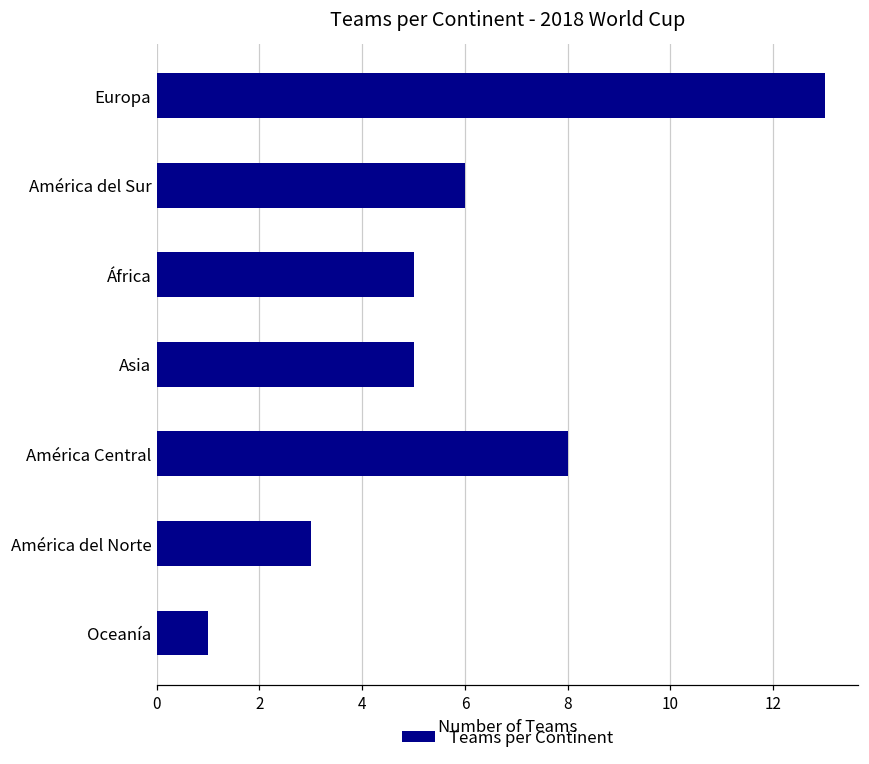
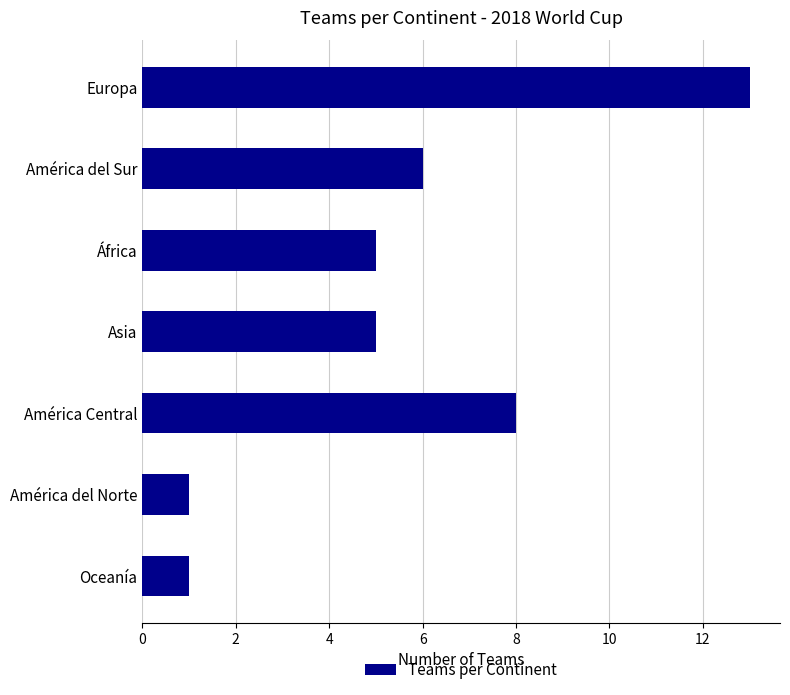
América del Norte: 3 -> 1
